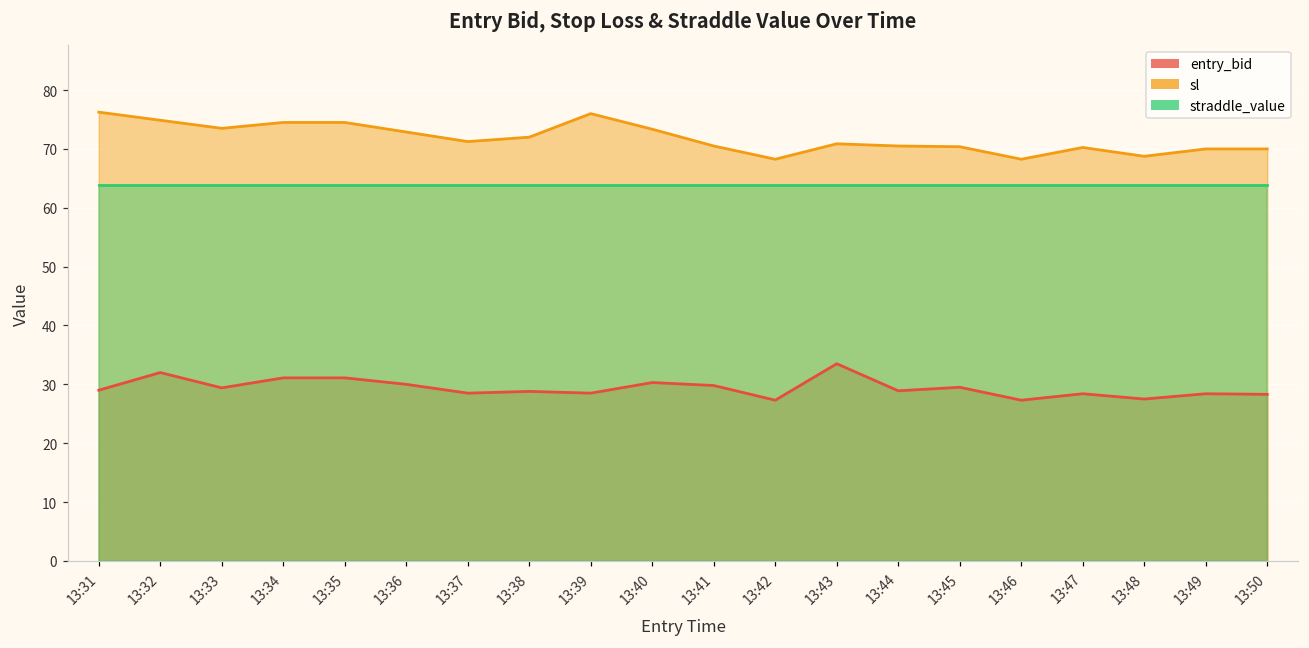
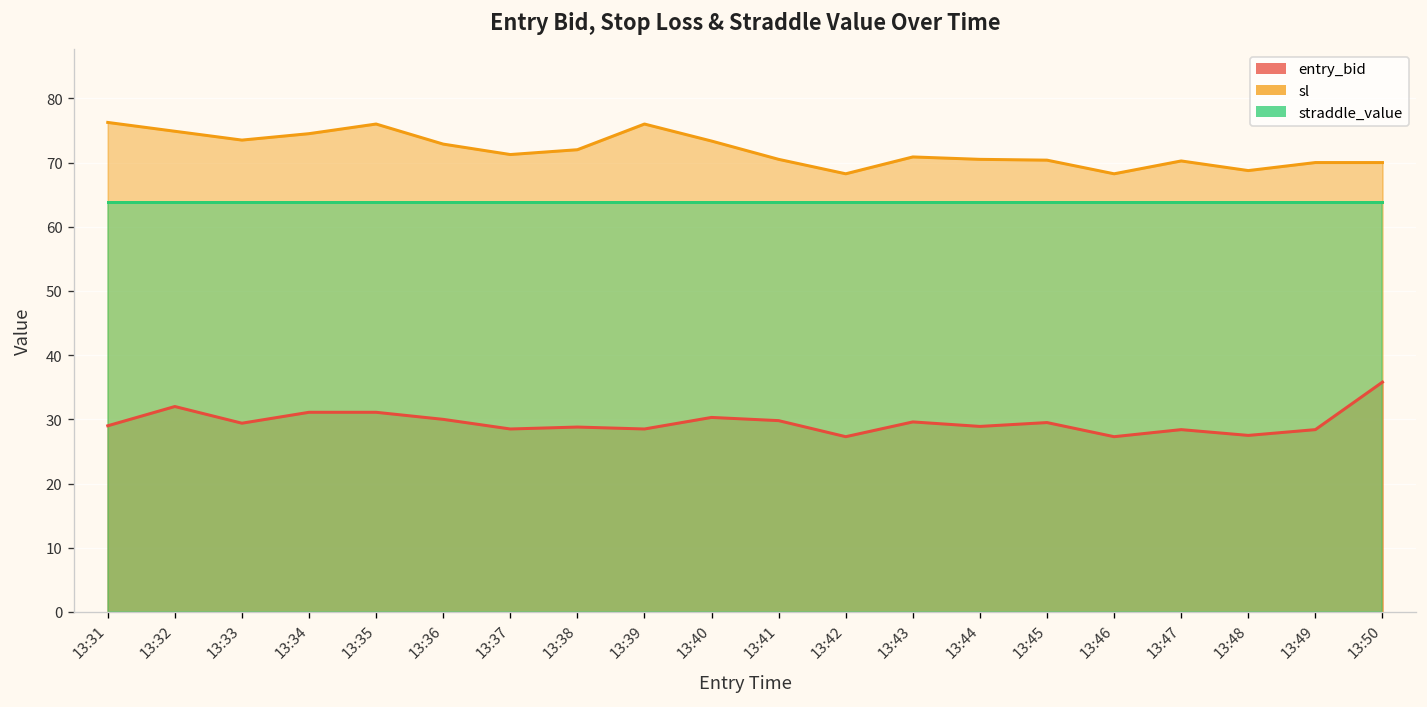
sl, 13:35: 75 -> 76
entry_bid, 13:43: 34 -> 30
entry_bid, 13:50: 28 -> 36
